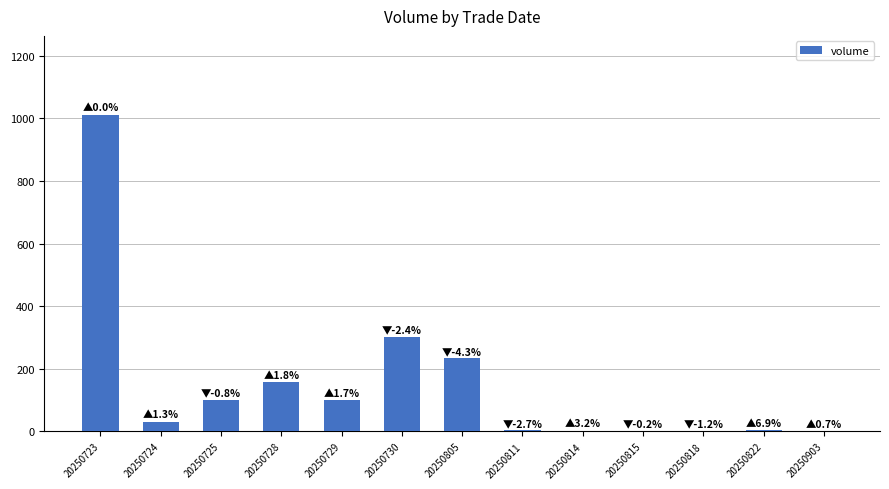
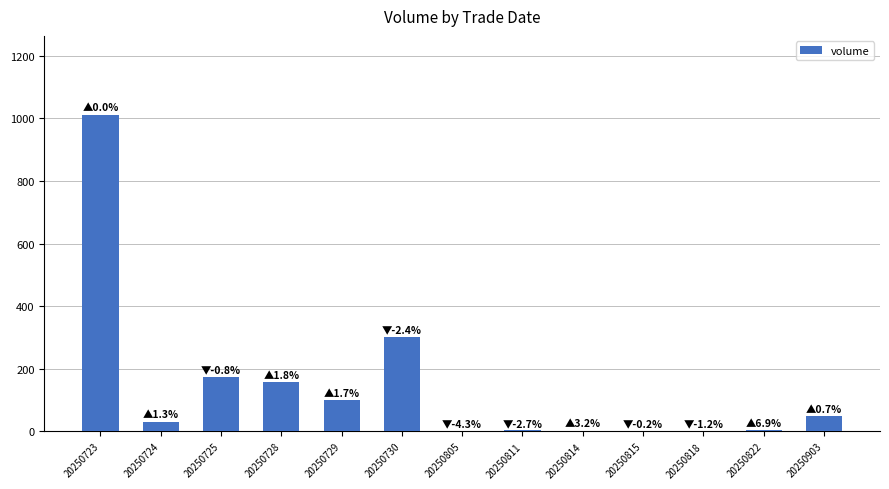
20250725: 100 -> 170
20250805: 230 -> 0
20250903: 0 -> 50
